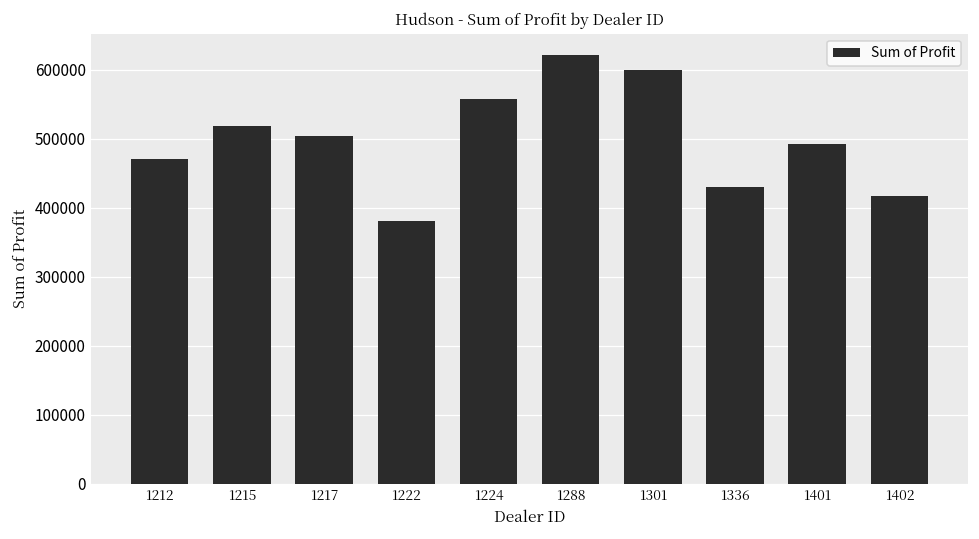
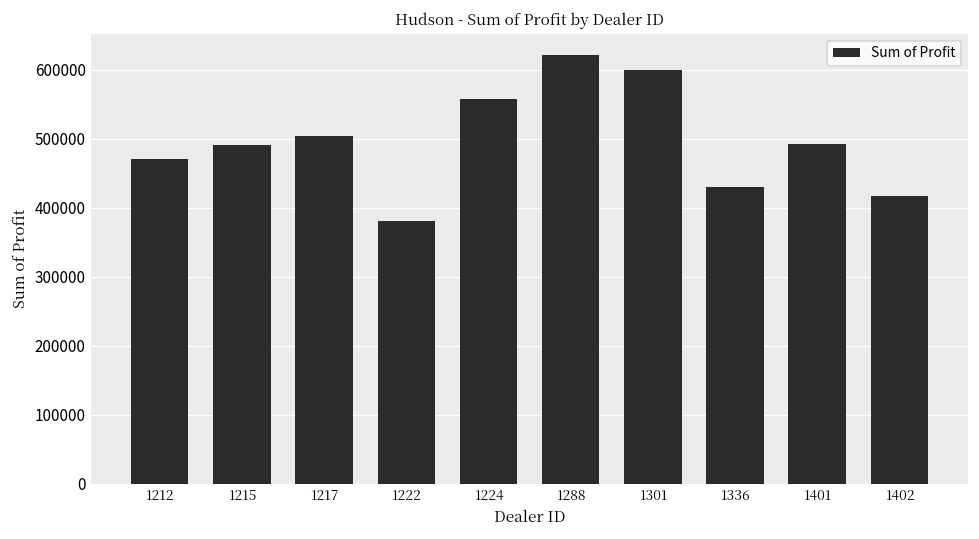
1215: 520000 -> 490000
